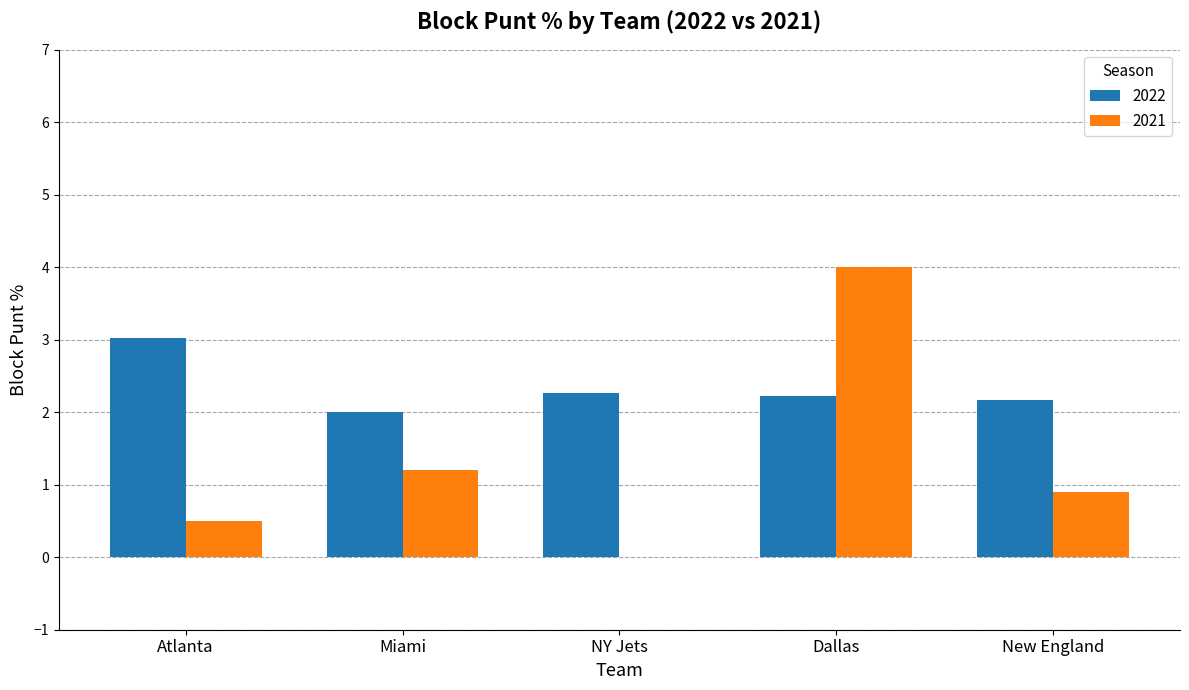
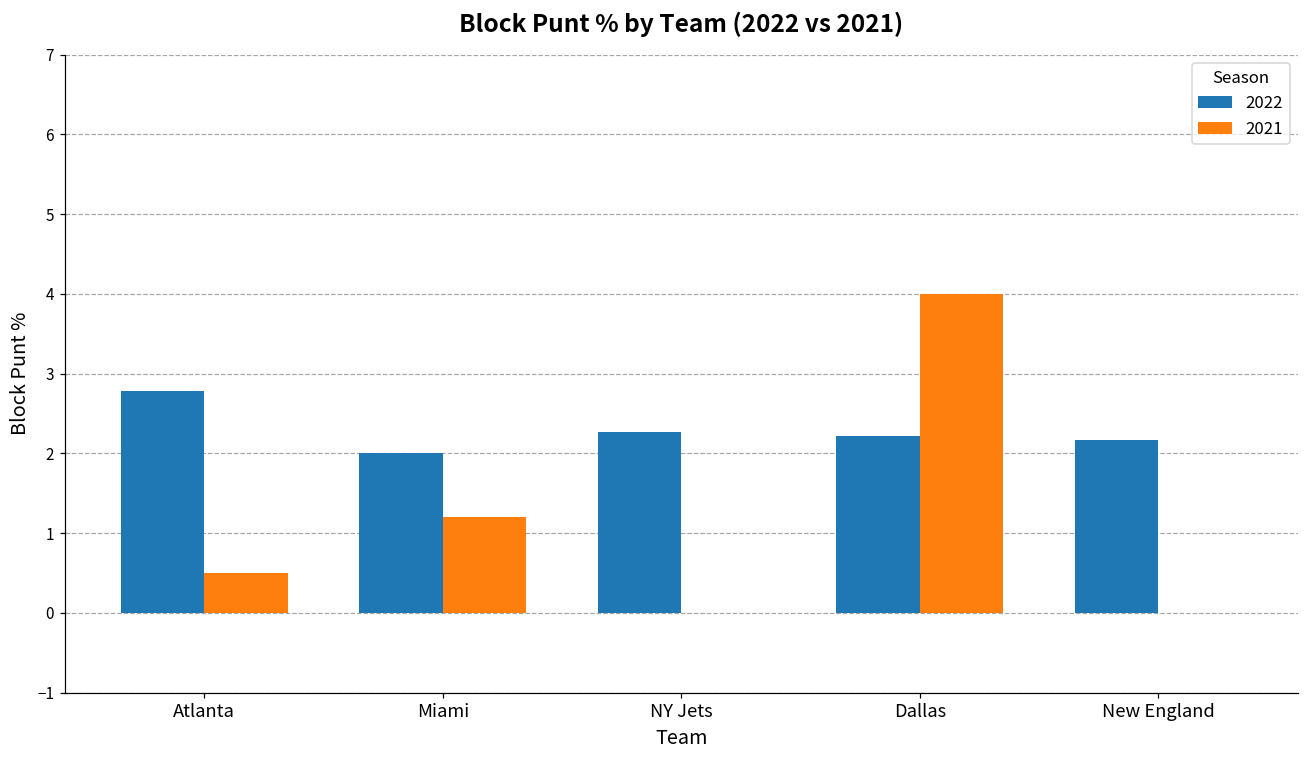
2022, Atlanta: 3.0 -> 2.8
2021, New England: 0.9 -> 0.0
